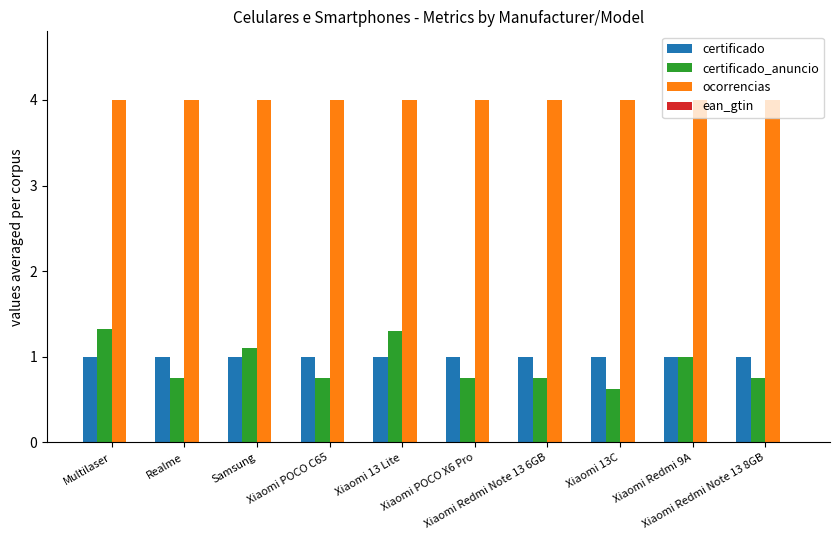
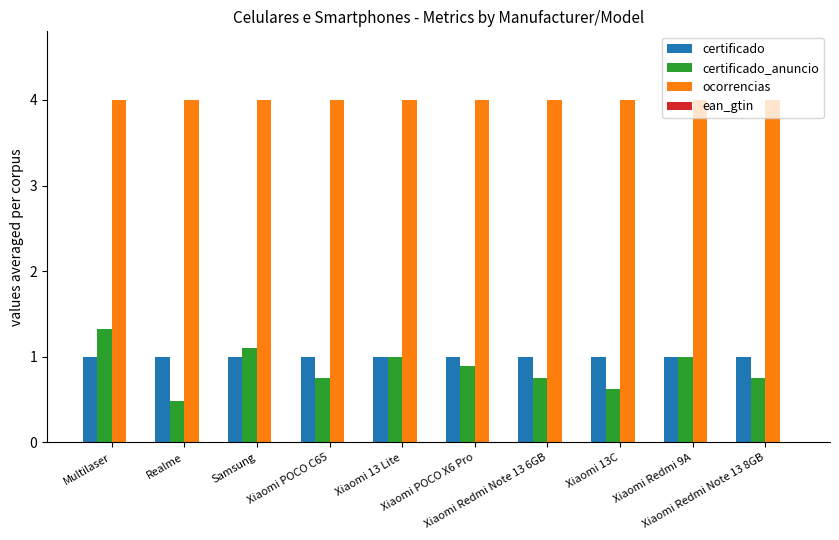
certificado_anuncio, Realme: 0.8 -> 0.5
certificado_anuncio, Xiaomi 13 Lite: 1.3 -> 1.0
certificado_anuncio, Xiaomi POCO X6 Pro: 0.8 -> 0.9
